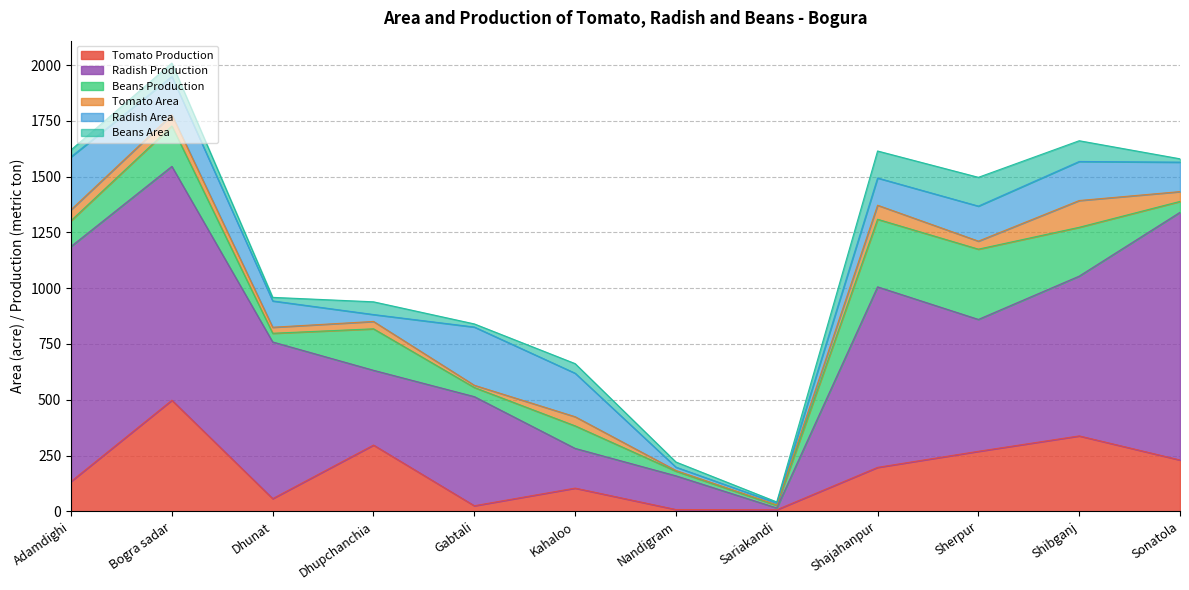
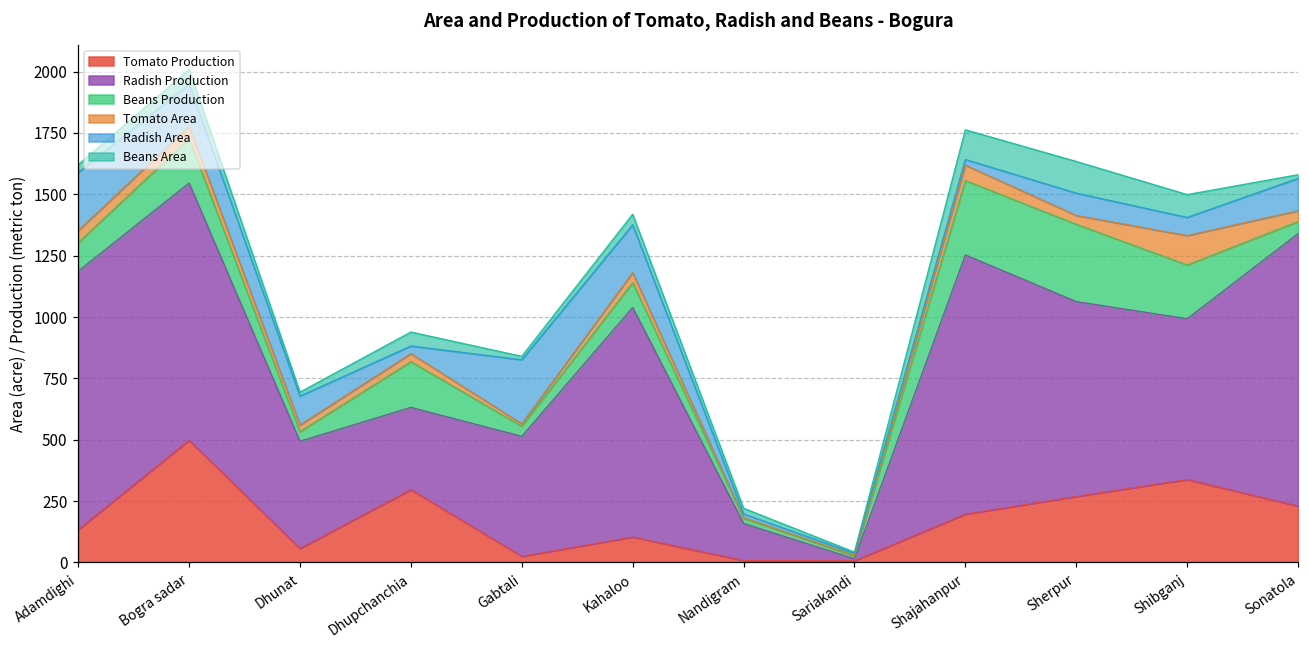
Radish Production, Dhunat: 700 -> 440
Radish Production, Kahaloo: 180 -> 940
Radish Production, Shajahanpur: 810 -> 1060
Radish Area, Shajahanpur: 120 -> 20
Radish Production, Sherpur: 590 -> 790
Radish Area, Sherpur: 160 -> 90
Radish Production, Shibganj: 720 -> 660
Radish Area, Shibganj: 180 -> 70
